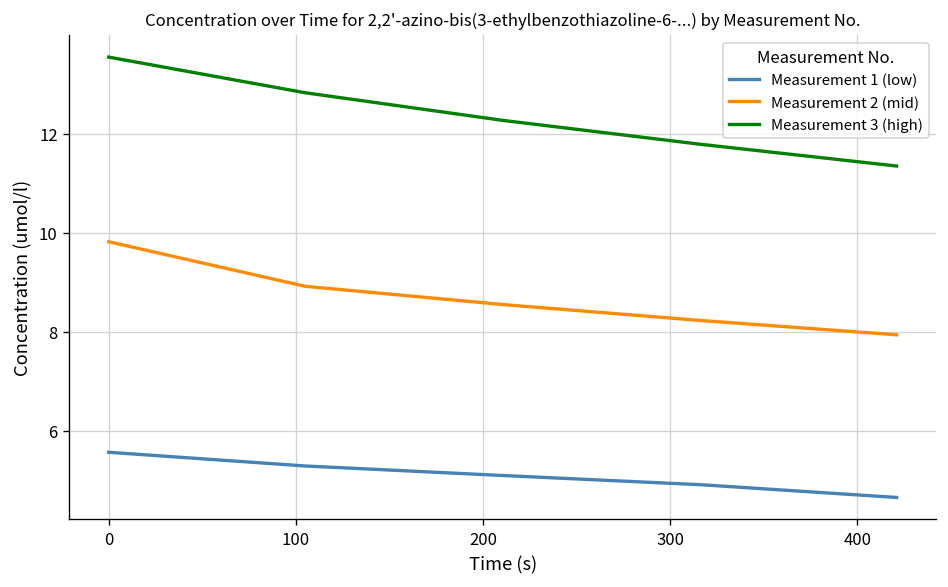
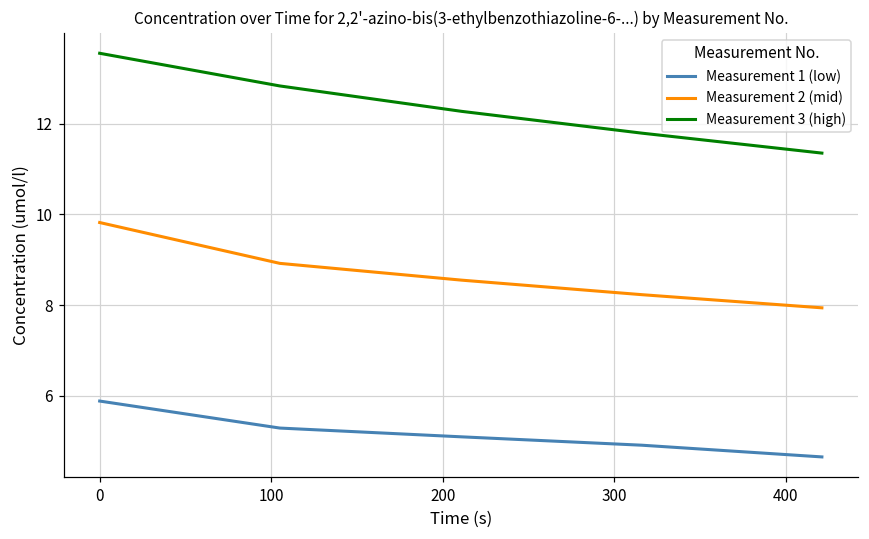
Measurement 1 (low), 0: 5.6 -> 5.9
